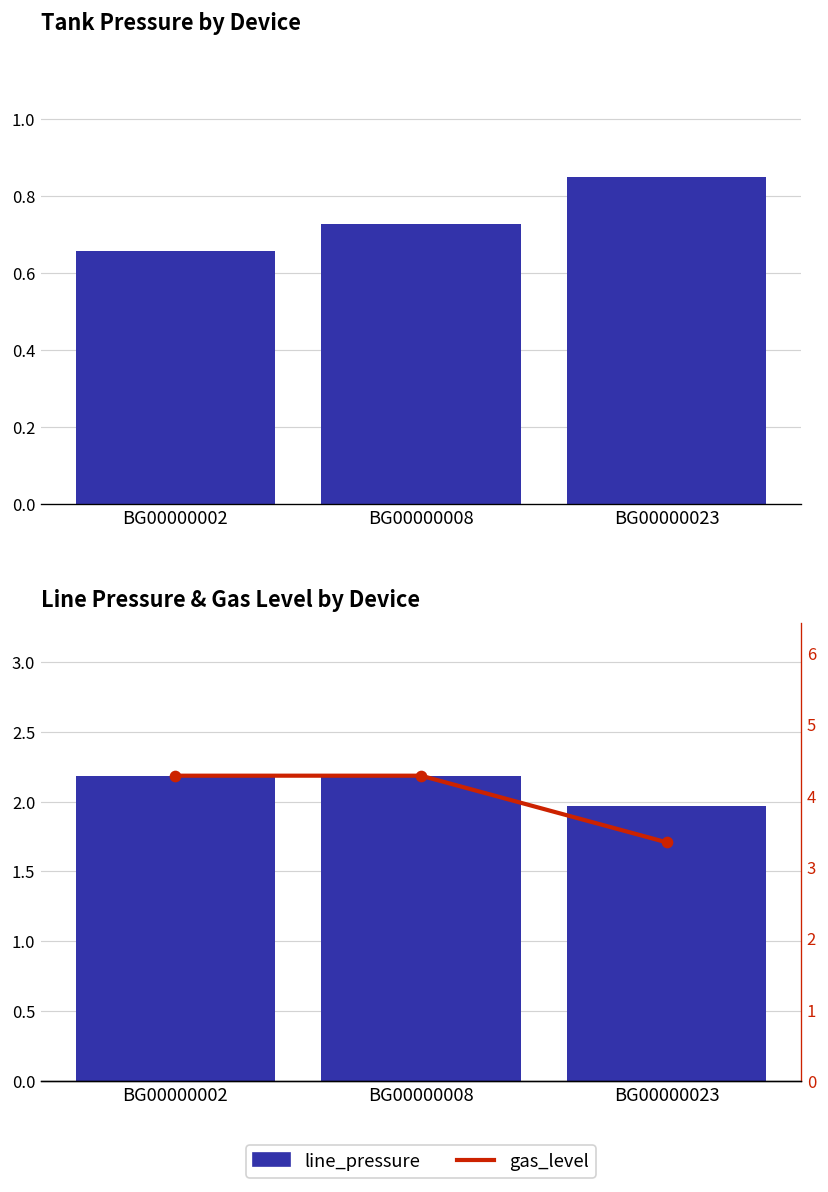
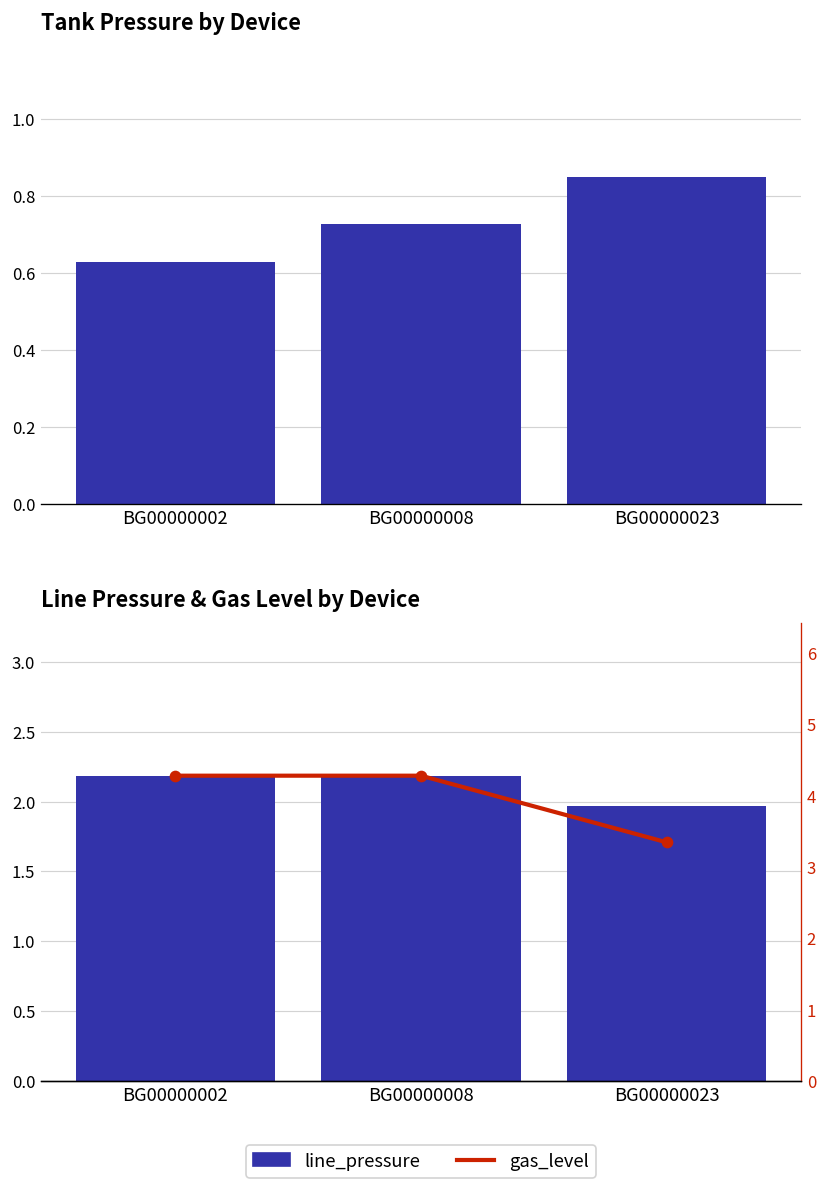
Tank Pressure by Device, BG00000002: 0.66 -> 0.63
